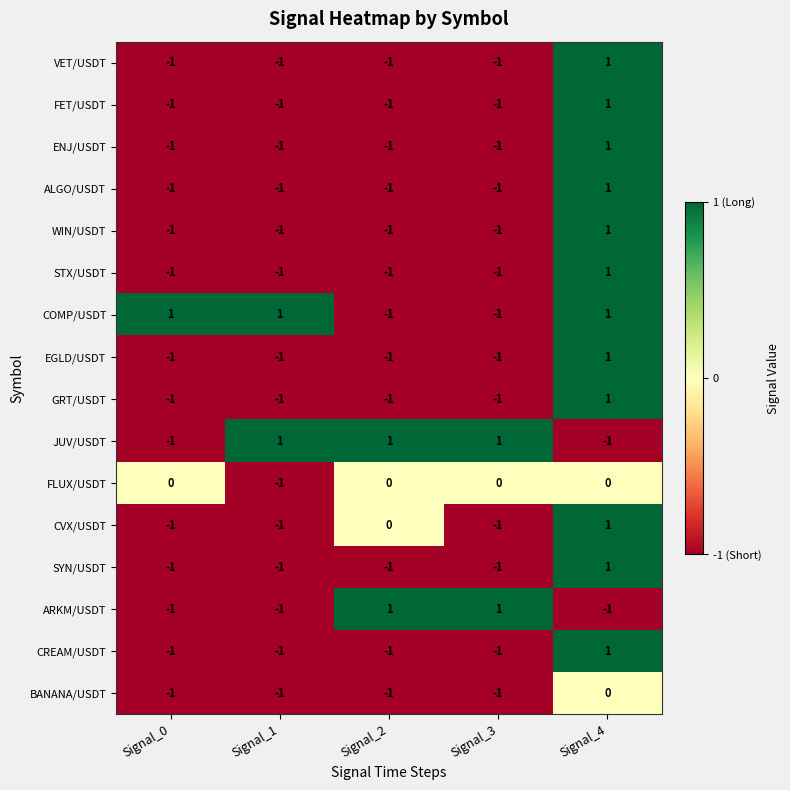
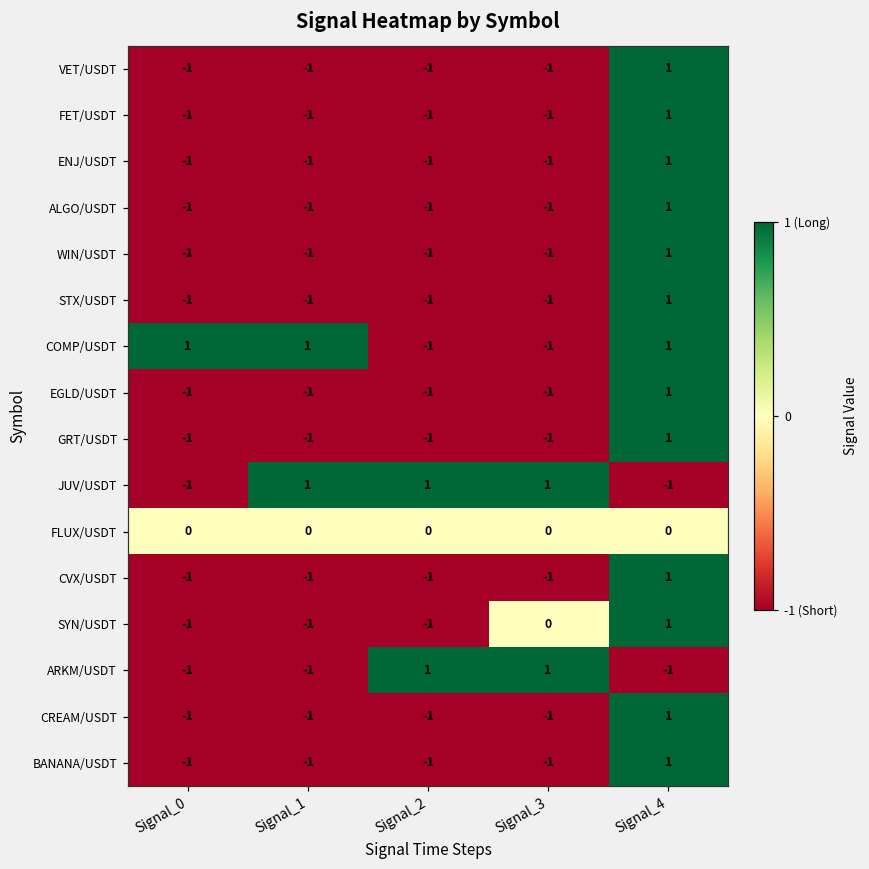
FLUX/USDT, Signal_1: -1 -> 0
CVX/USDT, Signal_2: 0 -> -1
SYN/USDT, Signal_3: -1 -> 0
BANANA/USDT, Signal_4: 0 -> 1
